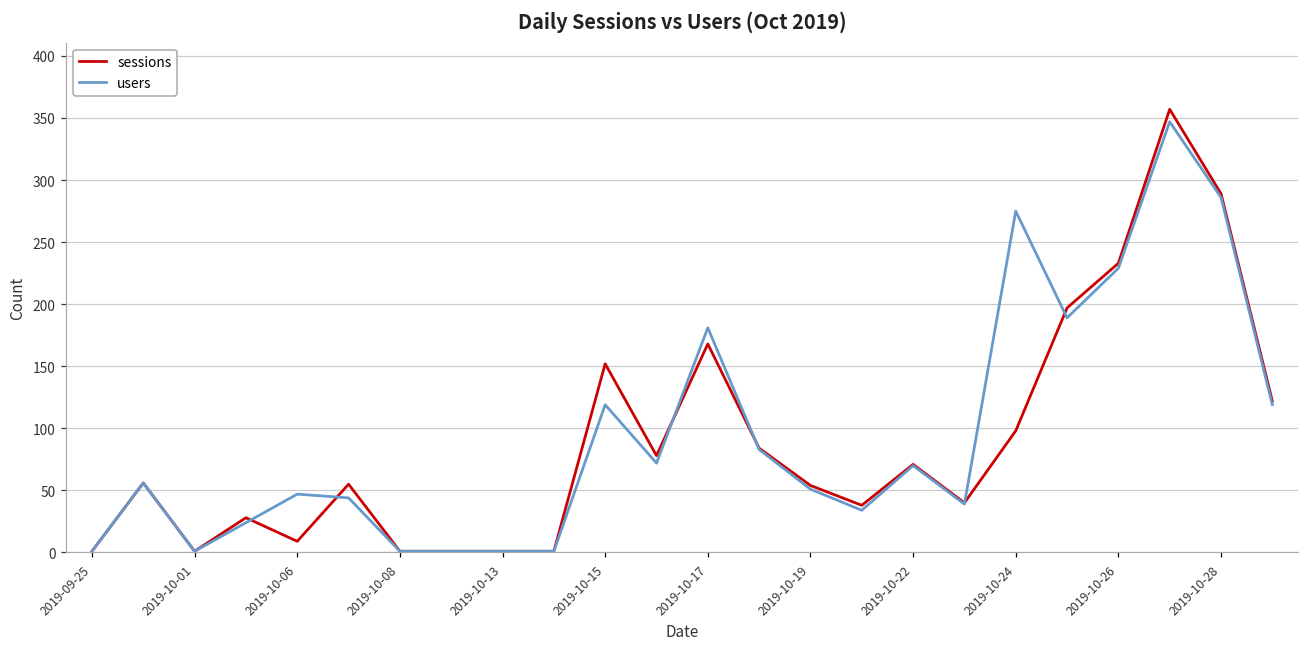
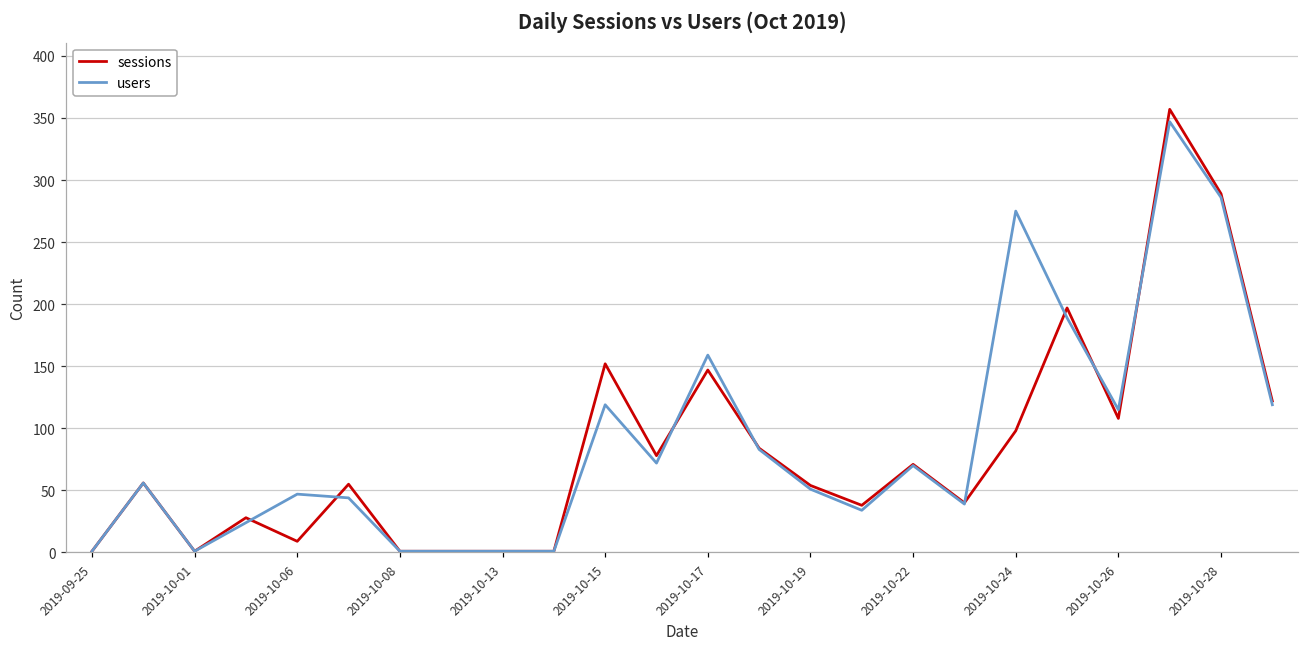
sessions, 2019-10-17: 168 -> 147
users, 2019-10-17: 181 -> 159
sessions, 2019-10-26: 233 -> 108
users, 2019-10-26: 229 -> 115
